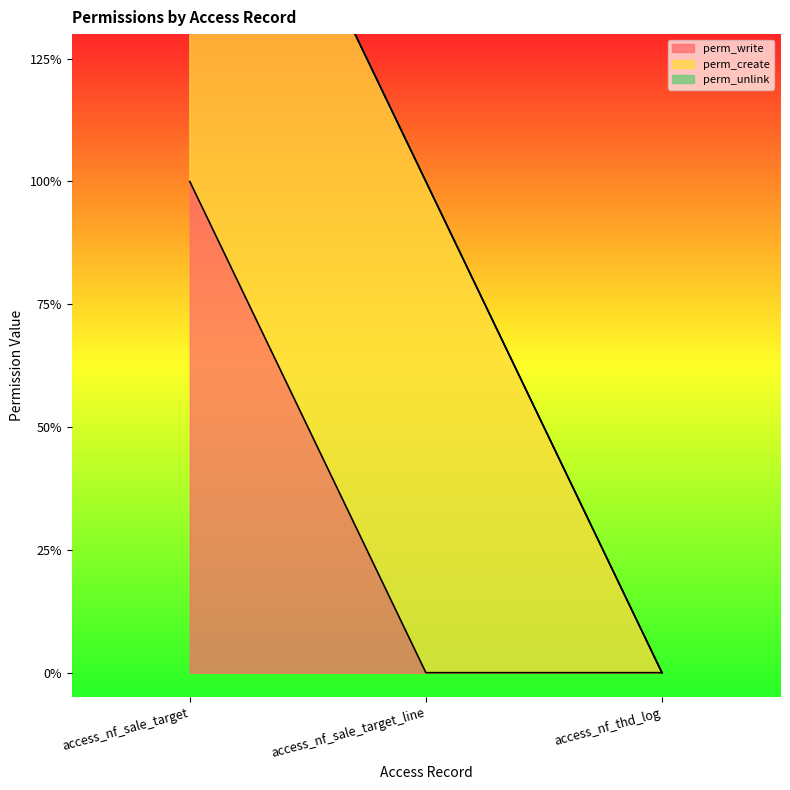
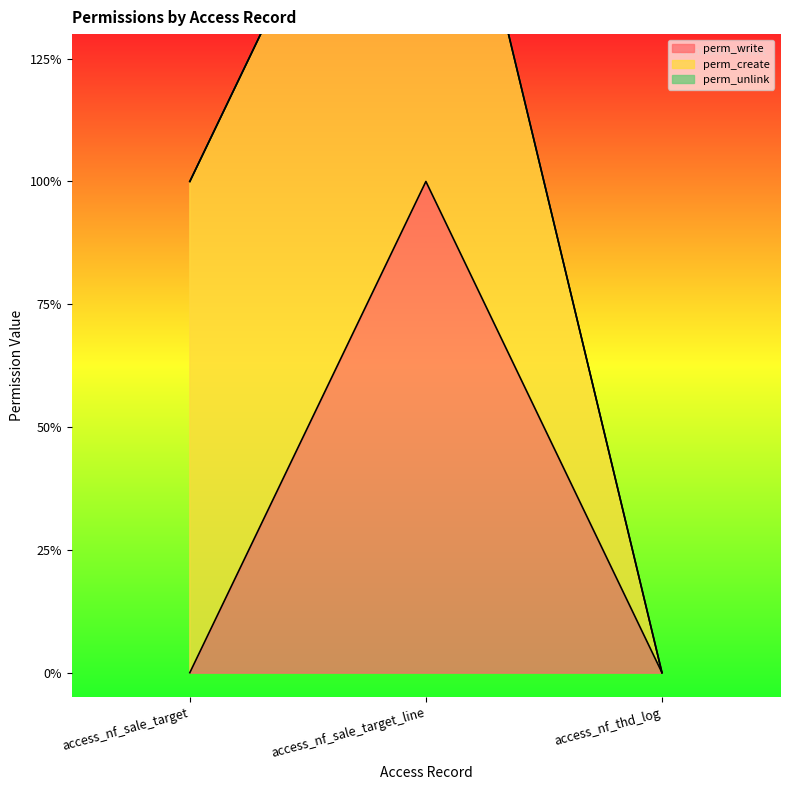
perm_write, access_nf_sale_target: 100% -> 0%
perm_write, access_nf_sale_target_line: 0% -> 100%
